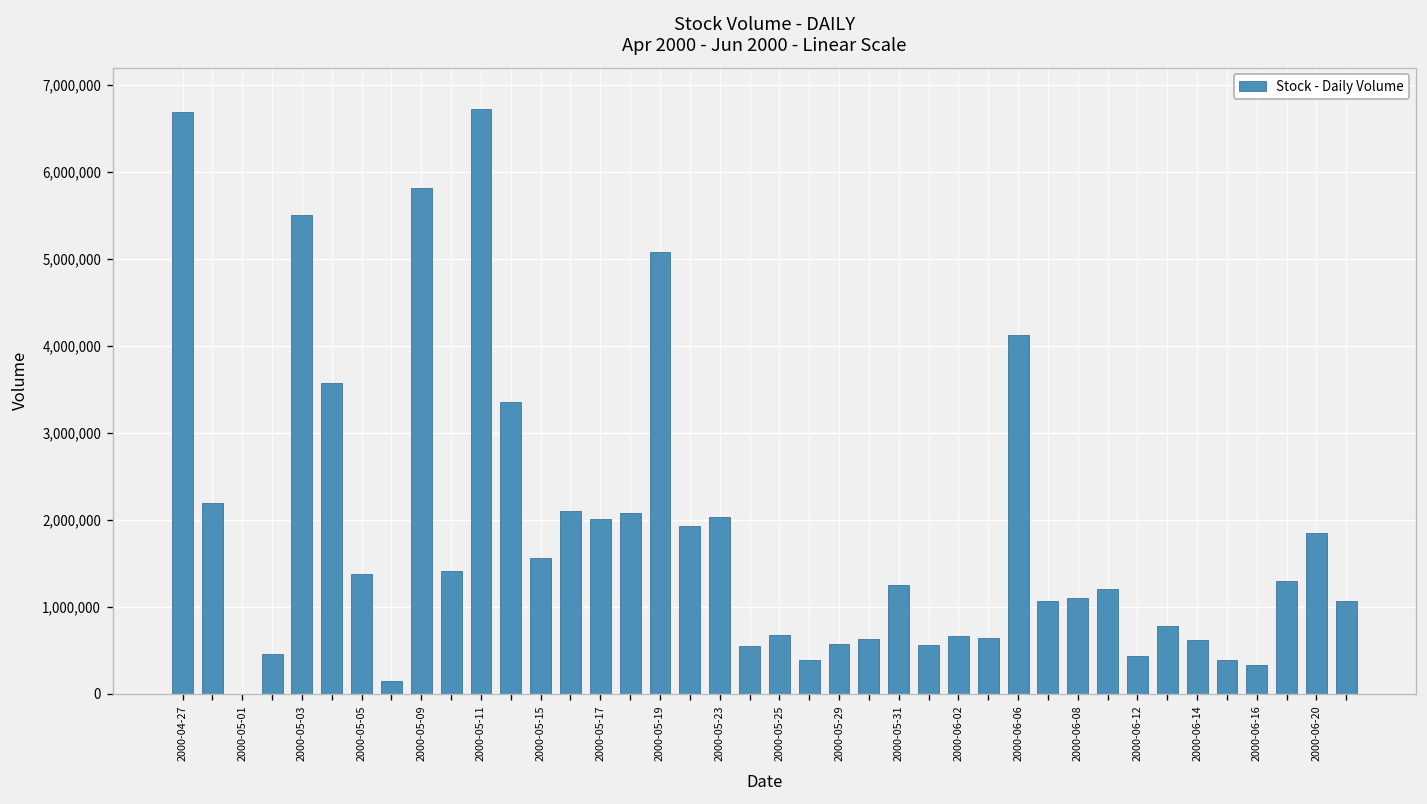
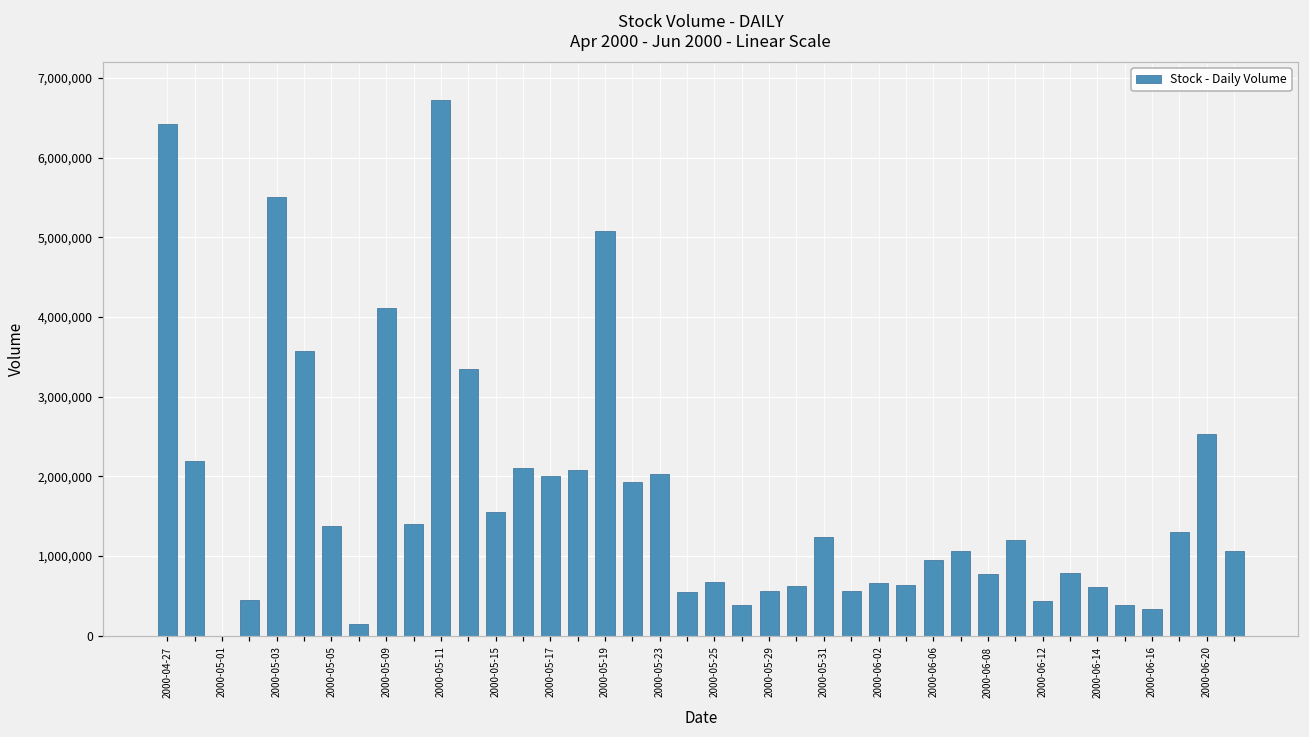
2000-04-27: 6,700,000 -> 6,400,000
2000-05-09: 5,800,000 -> 4,100,000
2000-06-06: 4,100,000 -> 900,000
2000-06-08: 1,100,000 -> 800,000
2000-06-20: 1,800,000 -> 2,500,000
